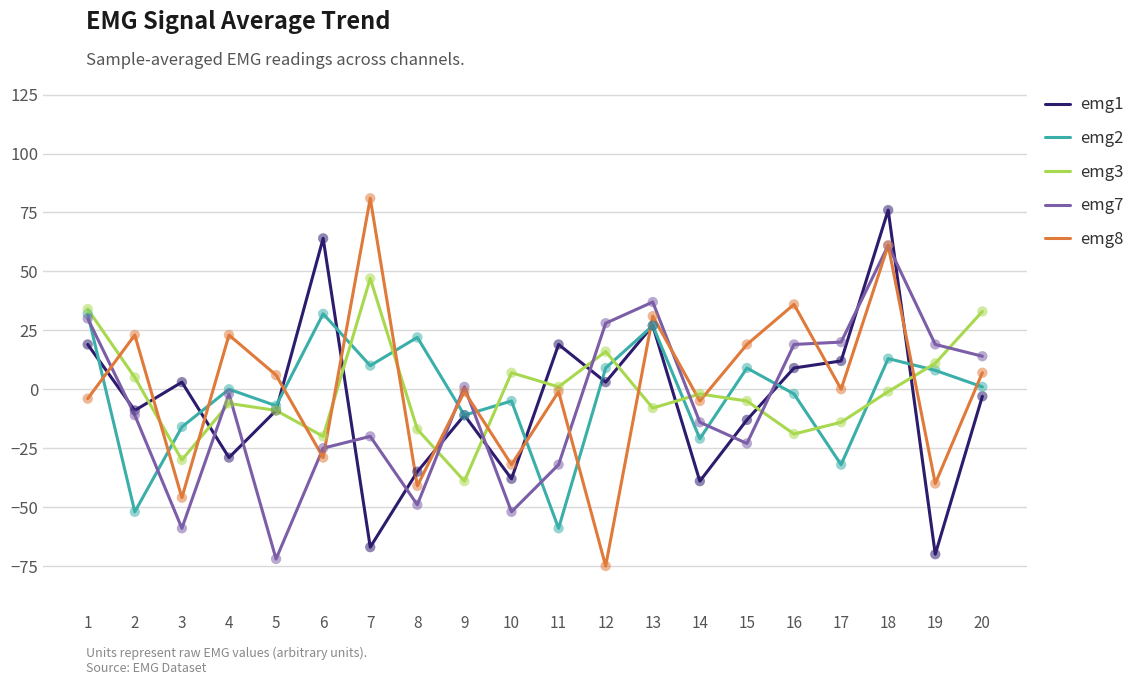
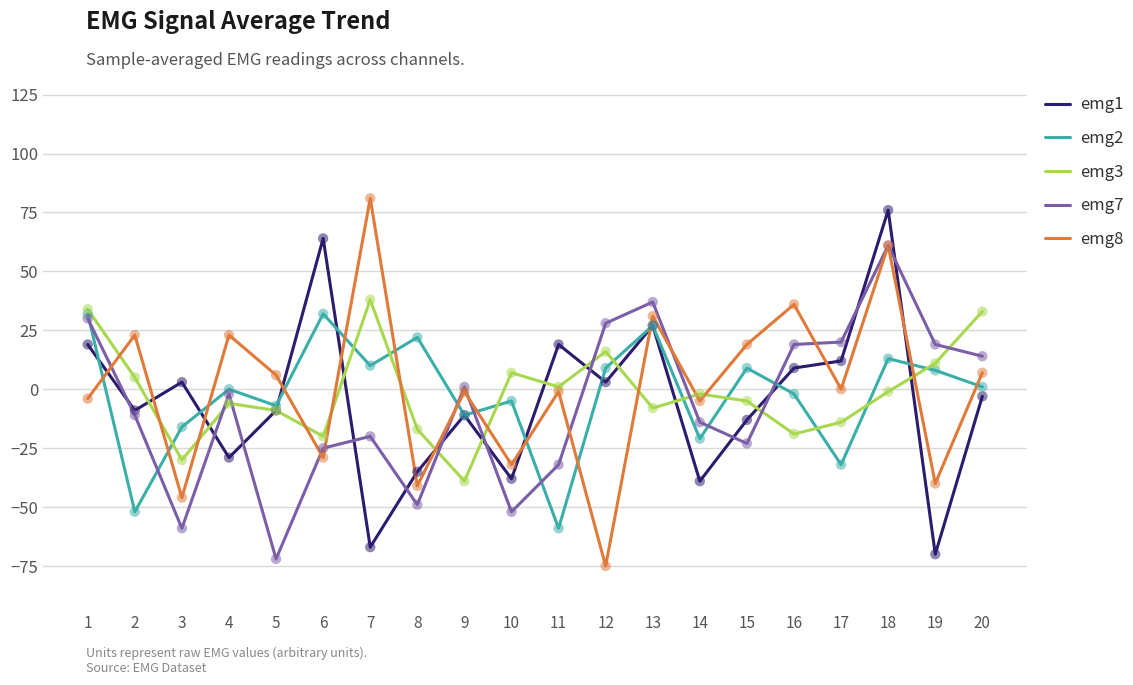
emg3, 7: 47 -> 38
